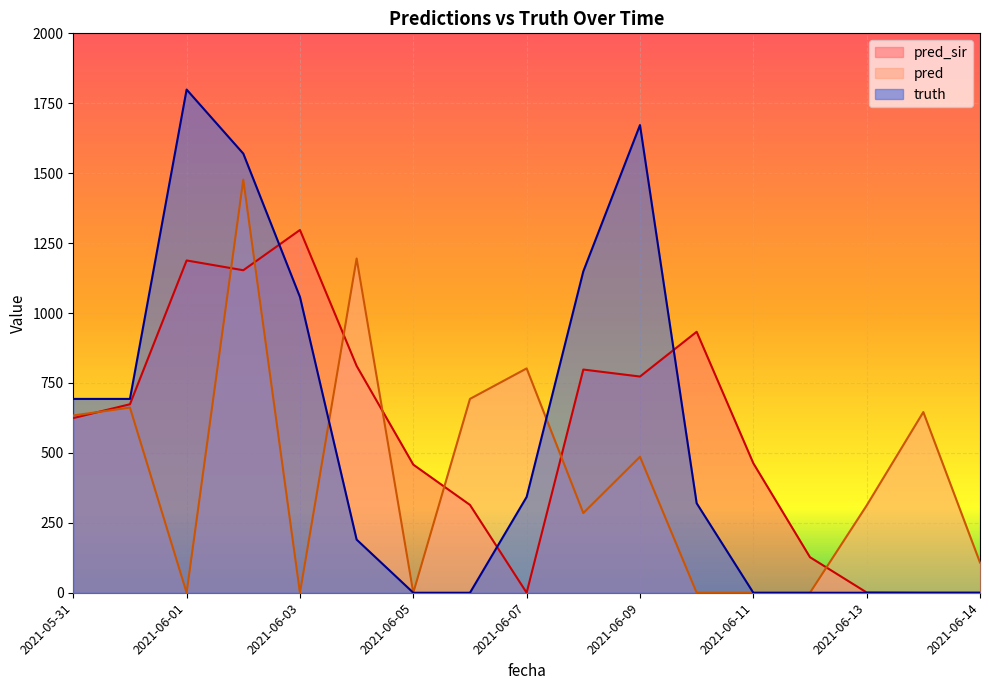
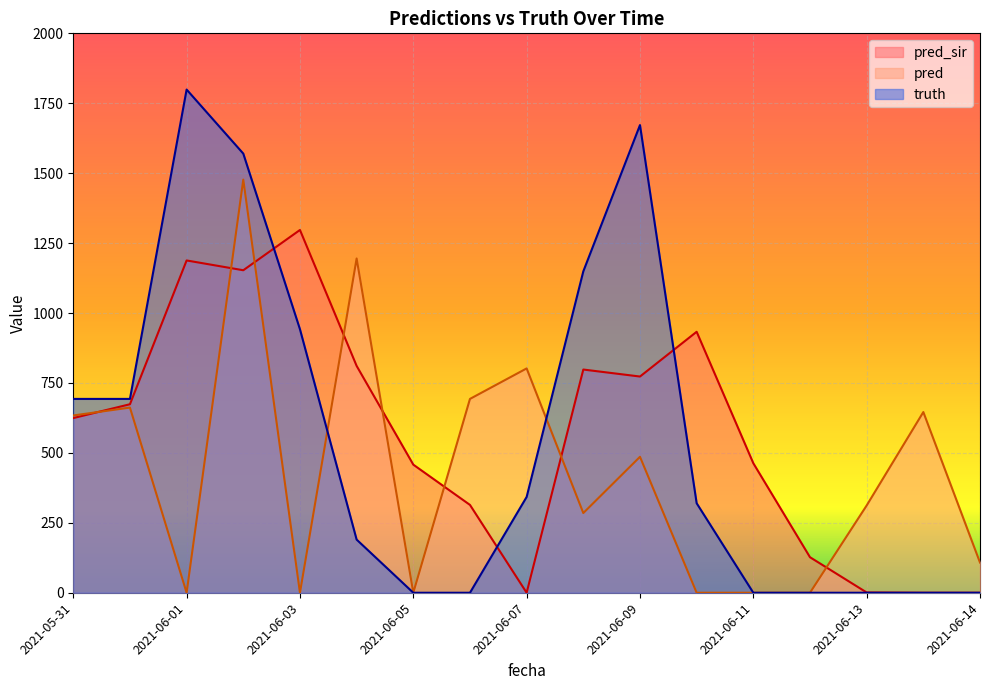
truth, 2021-06-03: 1060 -> 940
